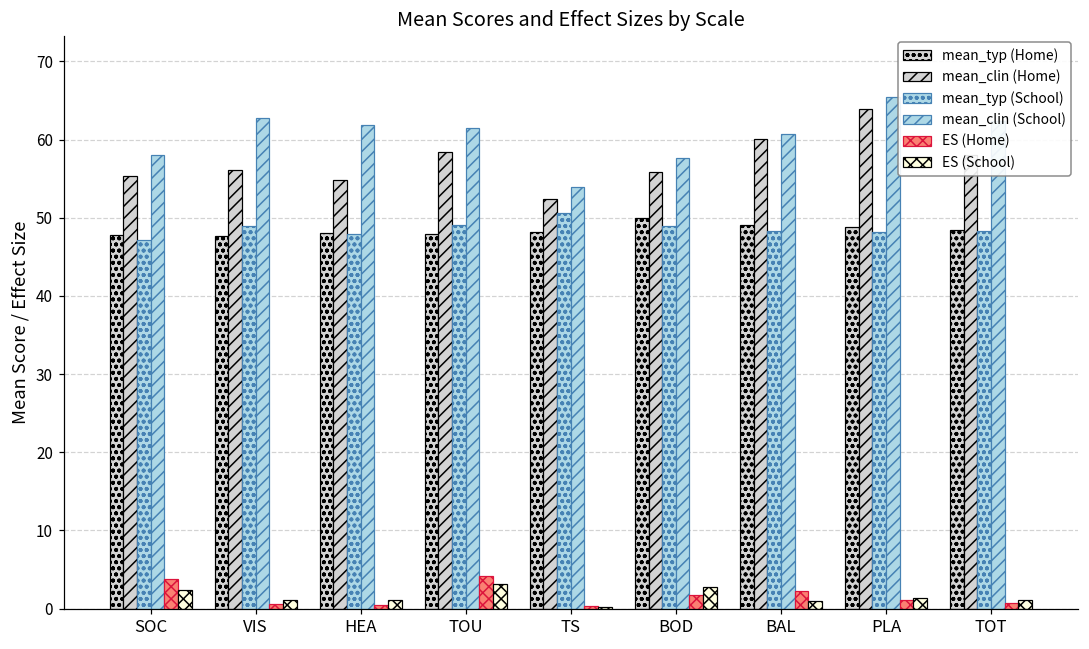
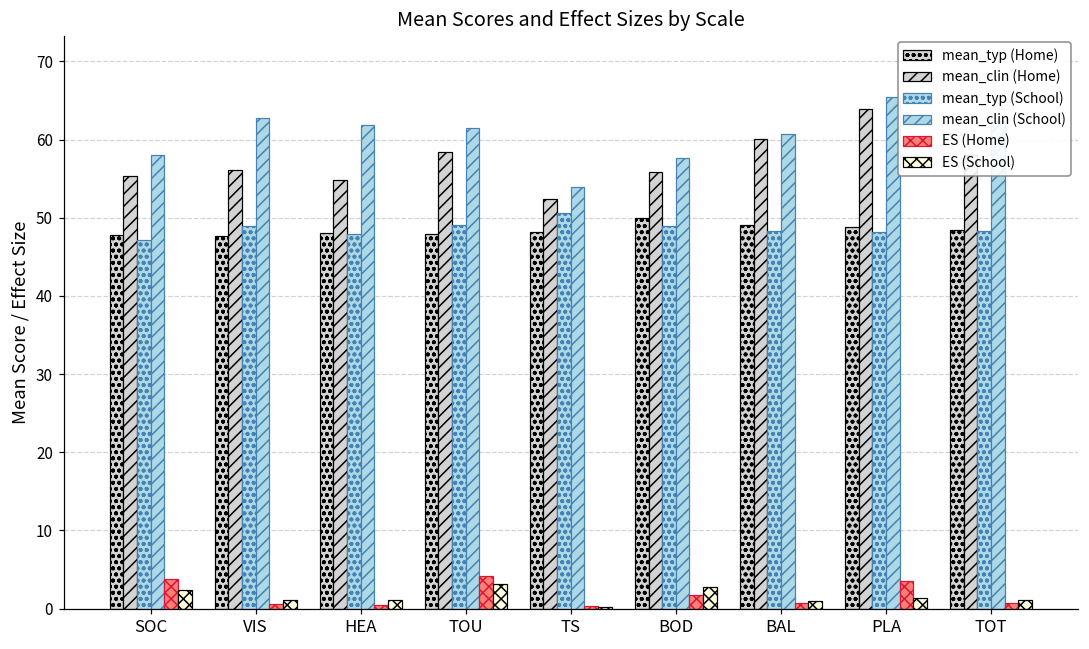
ES (Home), BAL: 2 -> 1
ES (Home), PLA: 1 -> 4
